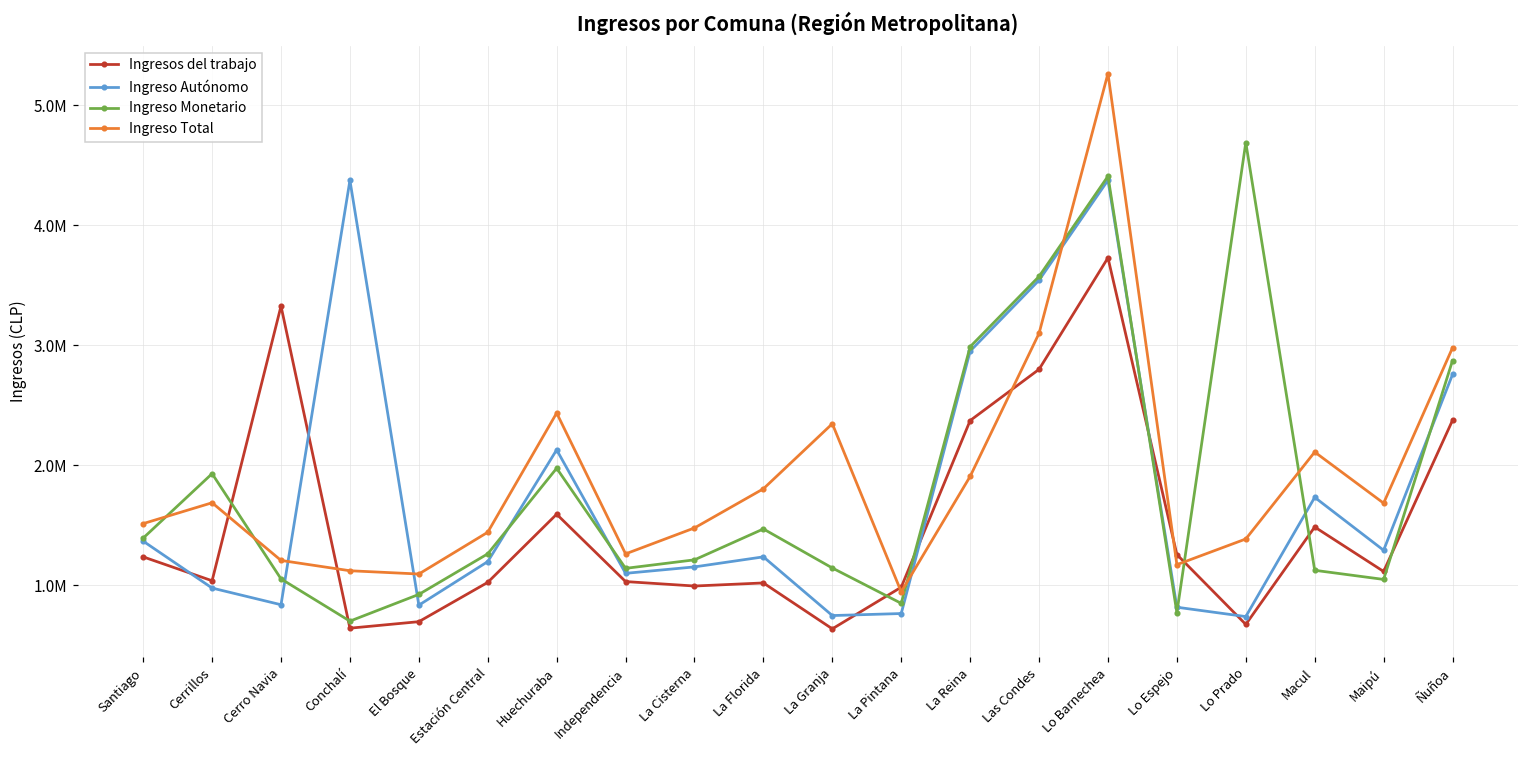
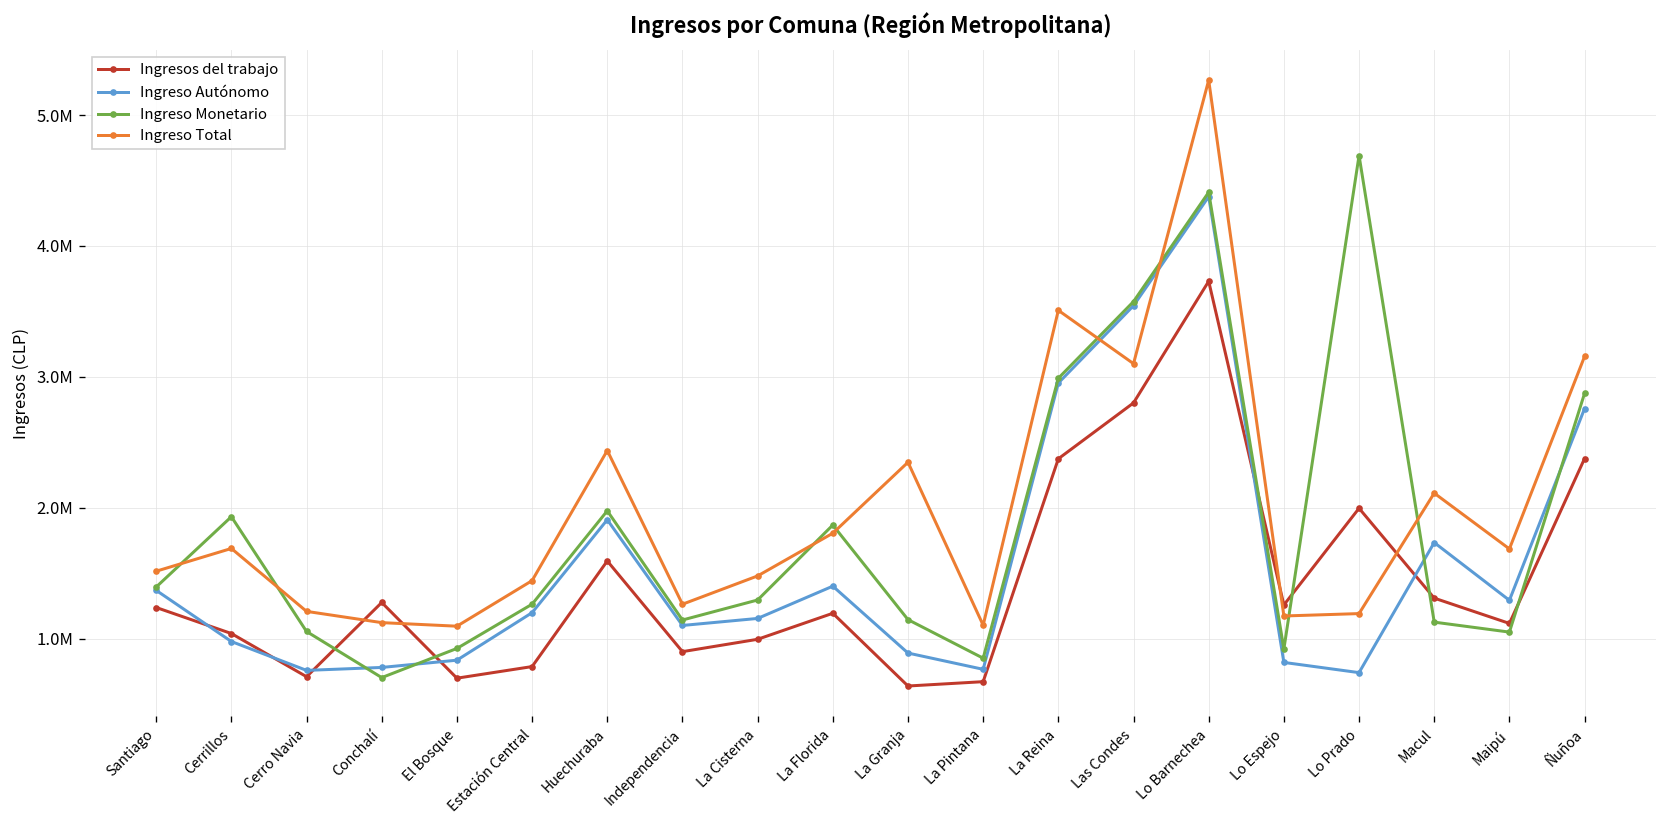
Ingresos del trabajo, Cerro Navia: 3330000 -> 710000
Ingreso Autónomo, Cerro Navia: 840000 -> 760000
Ingresos del trabajo, Conchalí: 640000 -> 1280000
Ingreso Autónomo, Conchalí: 4380000 -> 780000
Ingresos del trabajo, Estación Central: 1030000 -> 790000
Ingreso Autónomo, Huechuraba: 2130000 -> 1910000
Ingresos del trabajo, Independencia: 1030000 -> 900000
Ingreso Monetario, La Cisterna: 1210000 -> 1290000
Ingresos del trabajo, La Florida: 1020000 -> 1190000
Ingreso Autónomo, La Florida: 1240000 -> 1400000
Ingreso Monetario, La Florida: 1470000 -> 1870000
Ingreso Autónomo, La Granja: 750000 -> 890000
Ingresos del trabajo, La Pintana: 980000 -> 670000
Ingreso Total, La Pintana: 950000 -> 1100000
Ingreso Total, La Reina: 1910000 -> 3510000
Ingreso Monetario, Lo Espejo: 770000 -> 920000
Ingresos del trabajo, Lo Prado: 670000 -> 2000000
Ingreso Total, Lo Prado: 1390000 -> 1190000
Ingresos del trabajo, Macul: 1490000 -> 1310000
Ingreso Total, Ñuñoa: 2980000 -> 3160000
